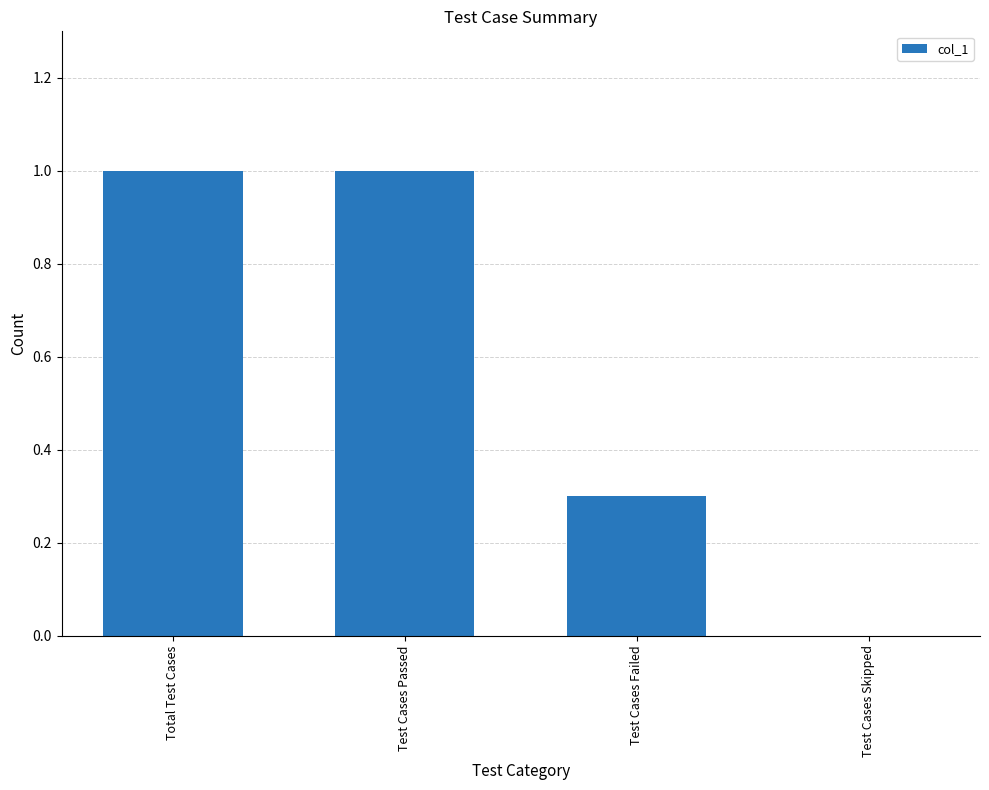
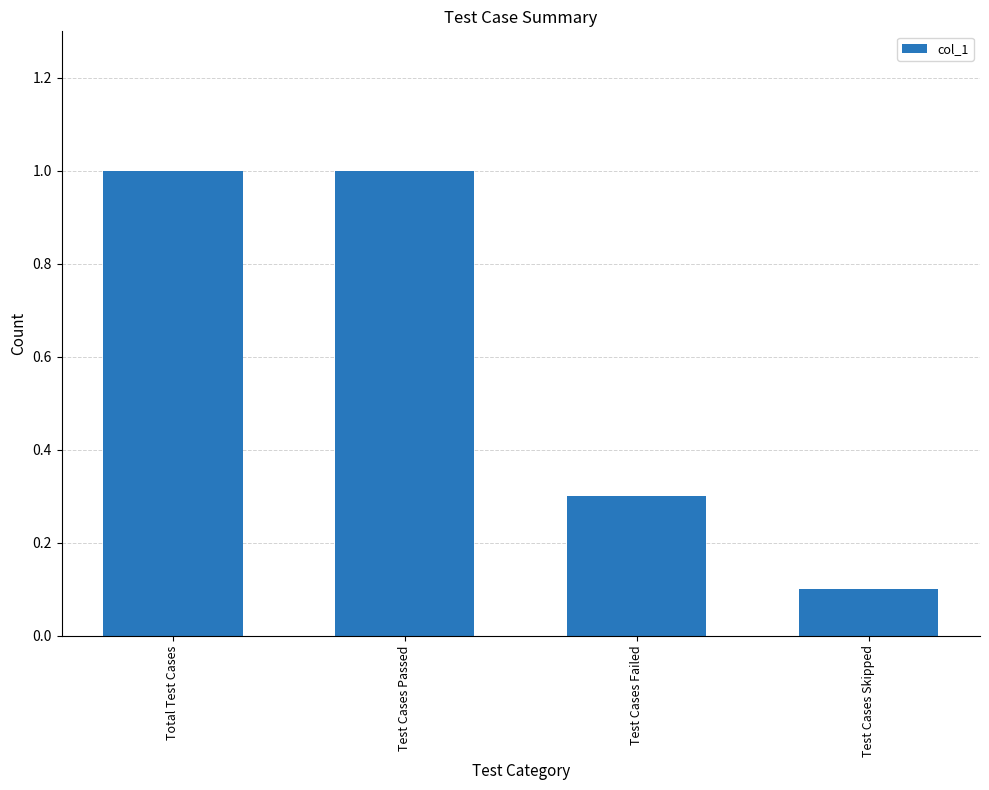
Test Cases Skipped: 0.0 -> 0.1
